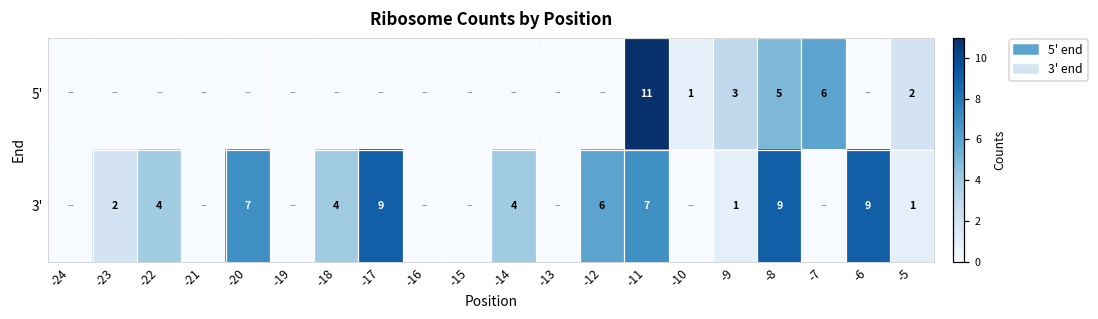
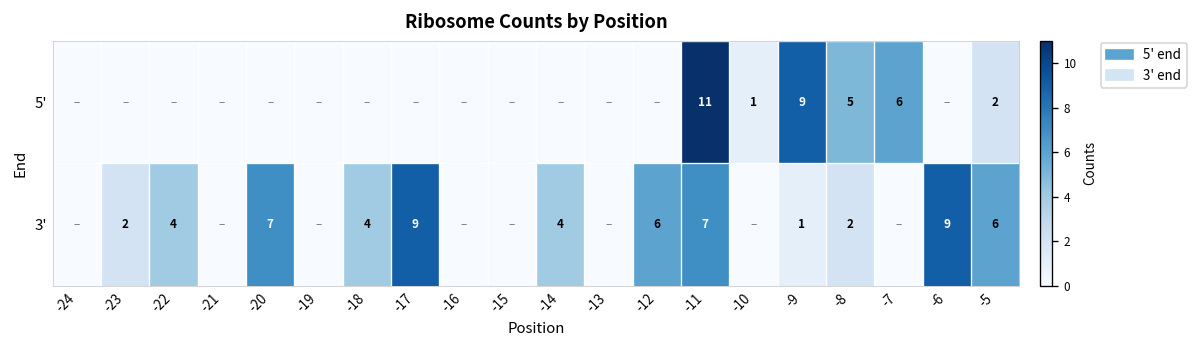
5', -9: 3 -> 9
3', -8: 9 -> 2
3', -5: 1 -> 6
